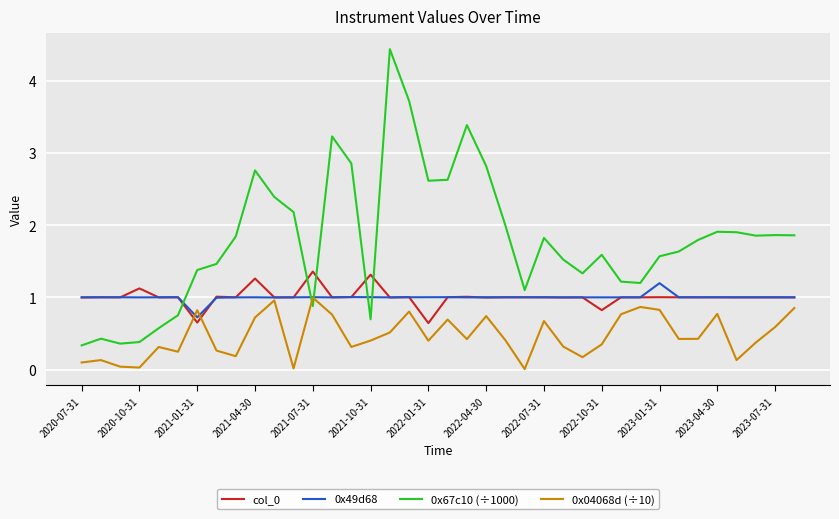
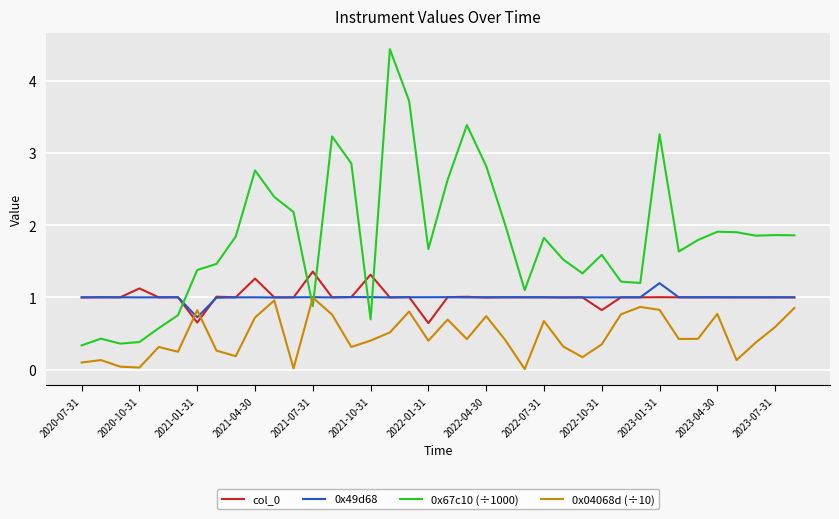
0x67c10 (÷1000), 2022-01-31: 2.6 -> 1.7
0x67c10 (÷1000), 2023-01-31: 1.6 -> 3.3
